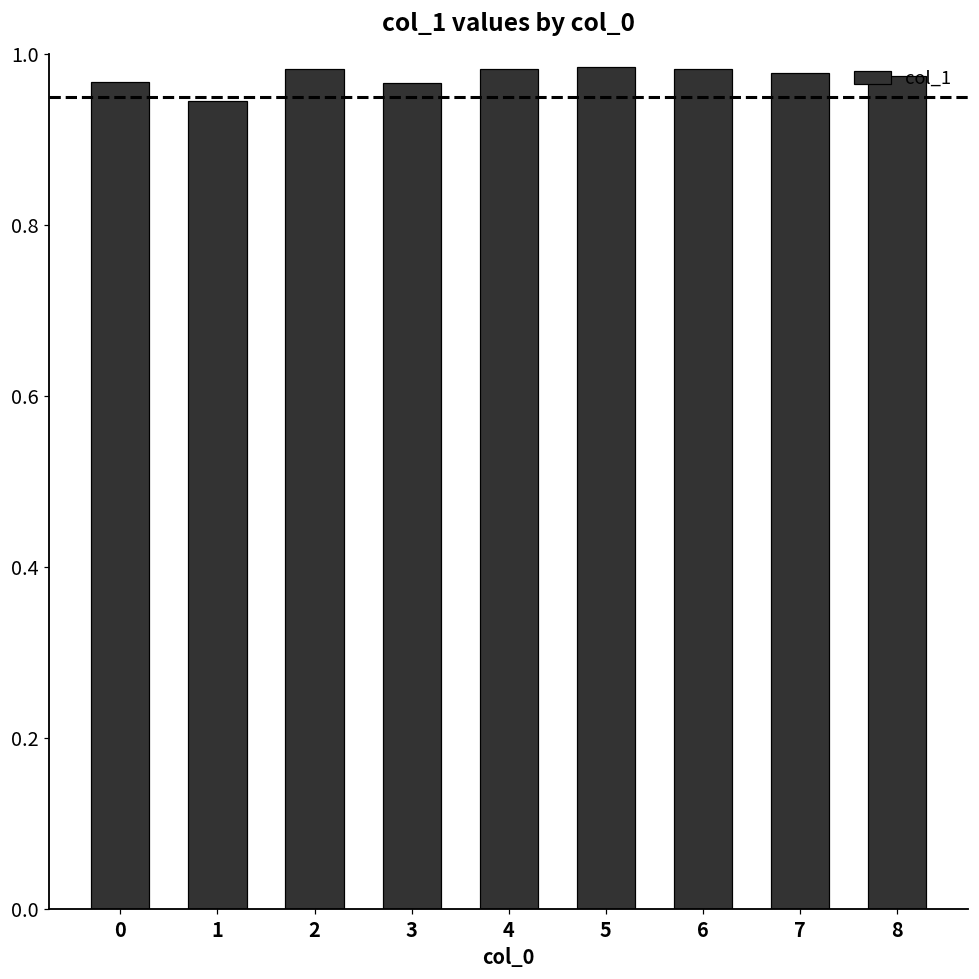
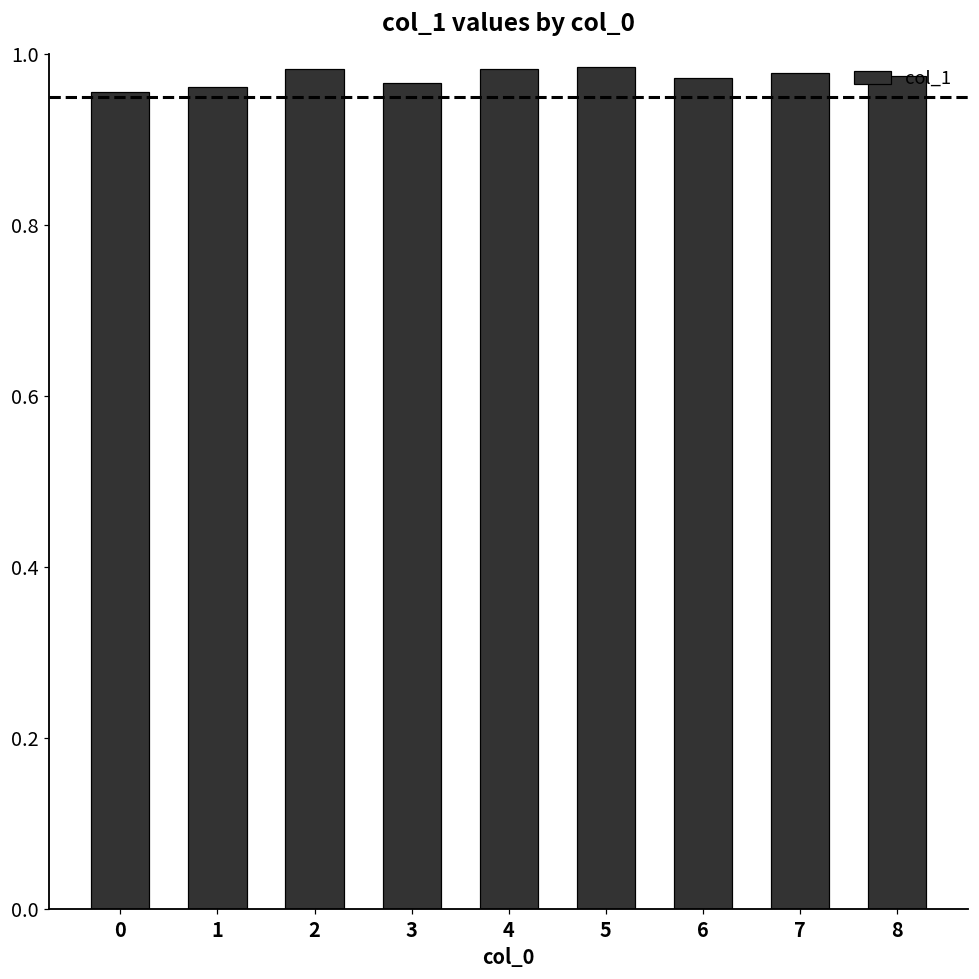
0: 0.97 -> 0.96
1: 0.94 -> 0.96
6: 0.98 -> 0.97
